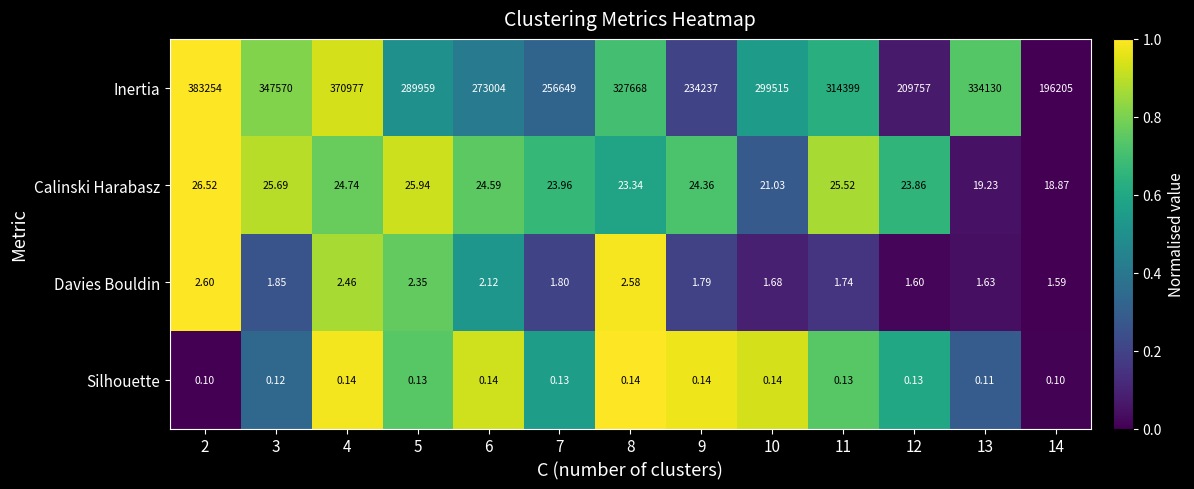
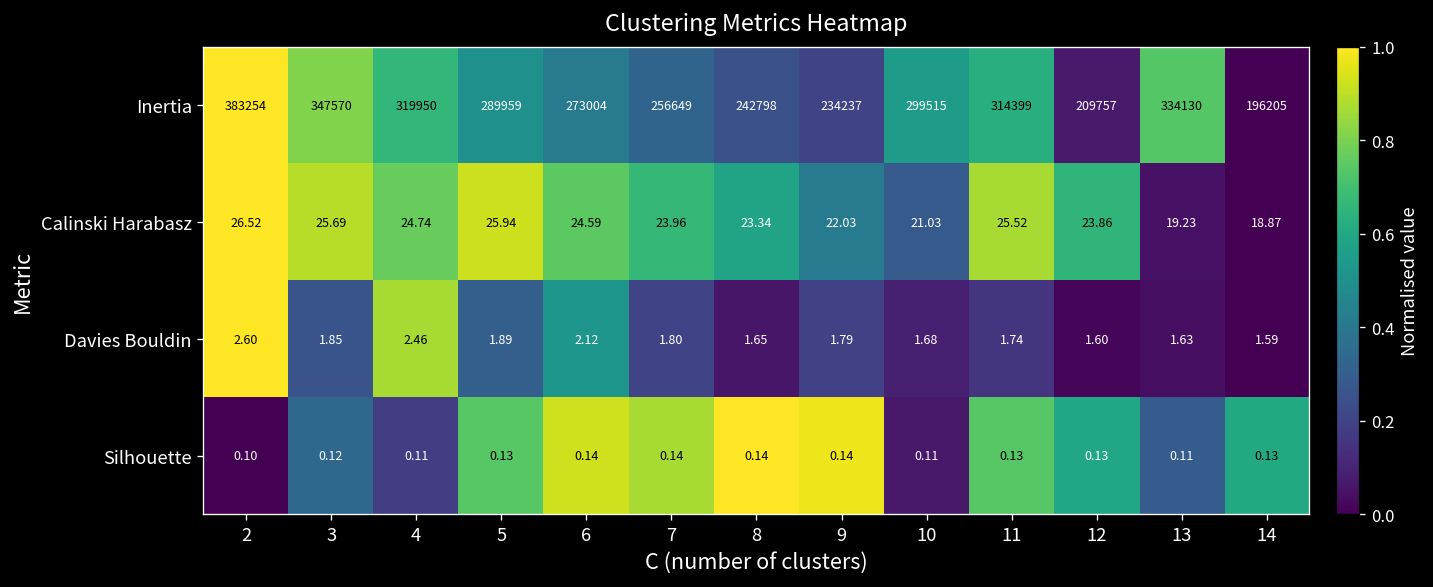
Inertia, 4: 370977 -> 319950
Inertia, 8: 327668 -> 242798
Calinski Harabasz, 9: 24.36 -> 22.03
Davies Bouldin, 5: 2.35 -> 1.89
Davies Bouldin, 8: 2.58 -> 1.65
Silhouette, 4: 0.14 -> 0.11
Silhouette, 7: 0.13 -> 0.14
Silhouette, 10: 0.14 -> 0.11
Silhouette, 14: 0.10 -> 0.13
